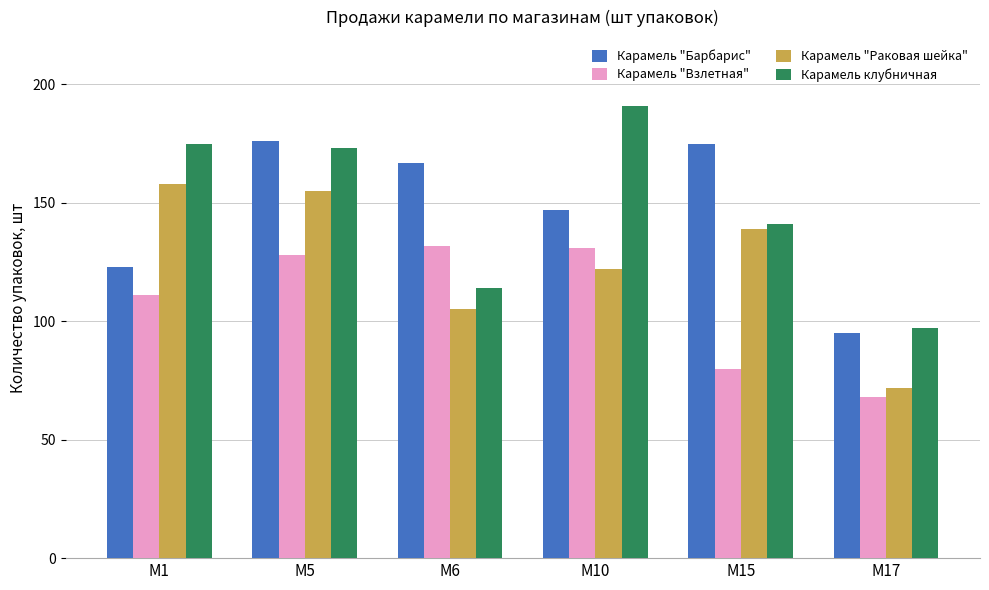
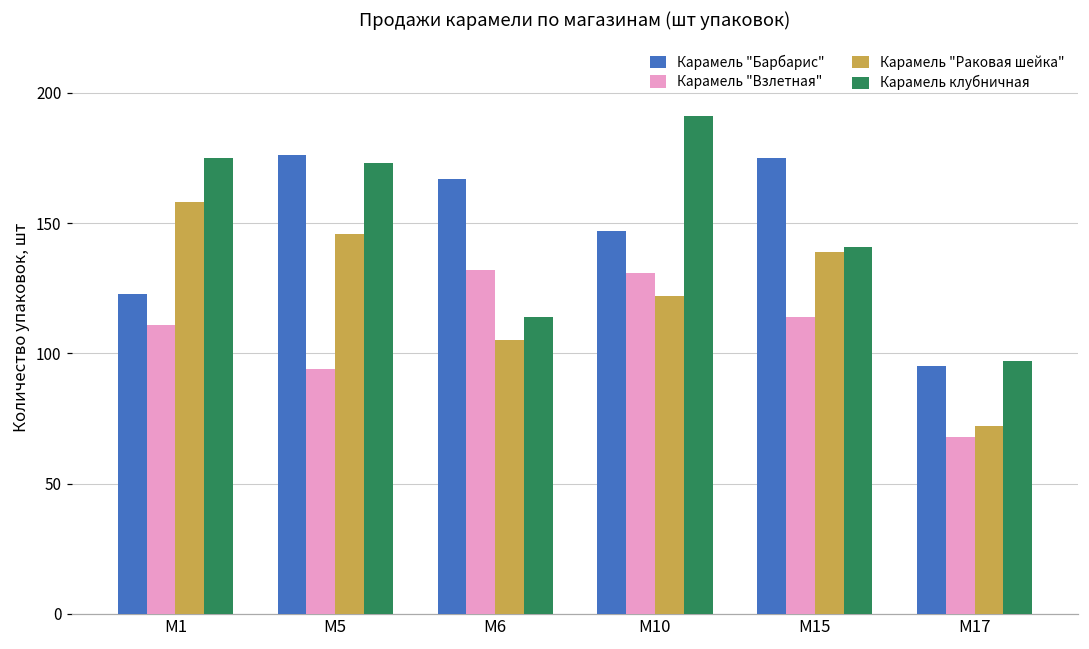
Карамель "Взлетная", M5: 128 -> 94
Карамель "Раковая шейка", M5: 155 -> 146
Карамель "Взлетная", M15: 80 -> 114
